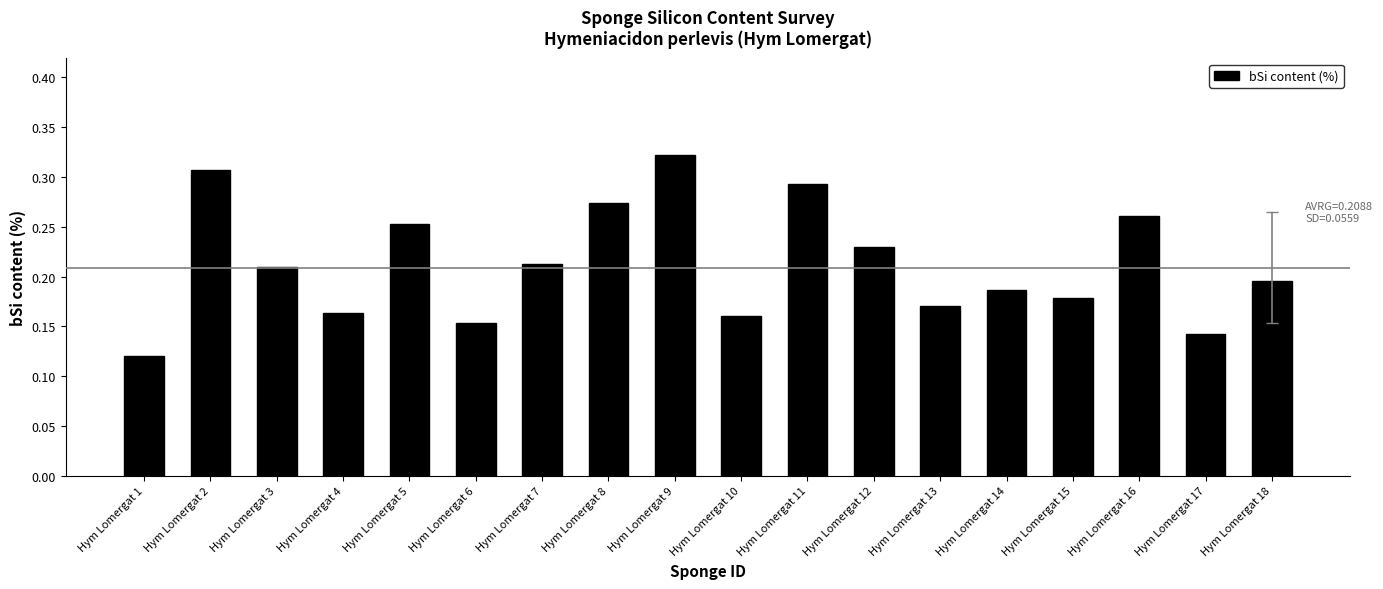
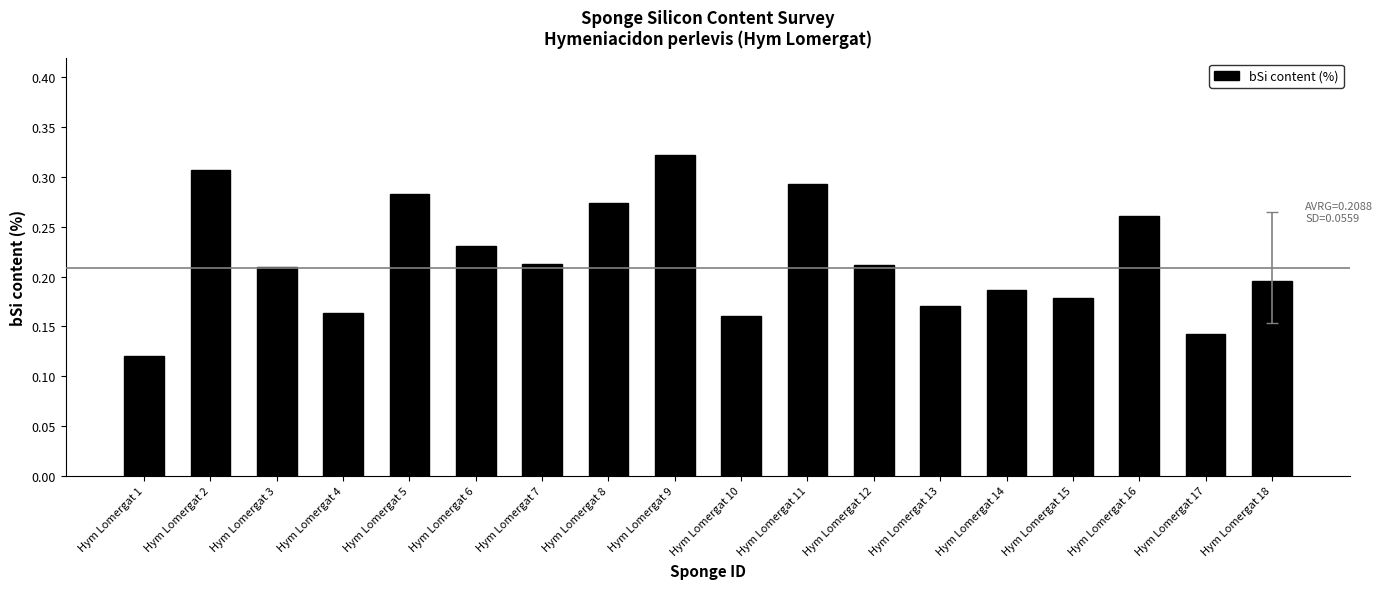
bSi content (%), Hym Lomergat 5: 0.25 -> 0.28
bSi content (%), Hym Lomergat 6: 0.15 -> 0.23
bSi content (%), Hym Lomergat 12: 0.23 -> 0.21
